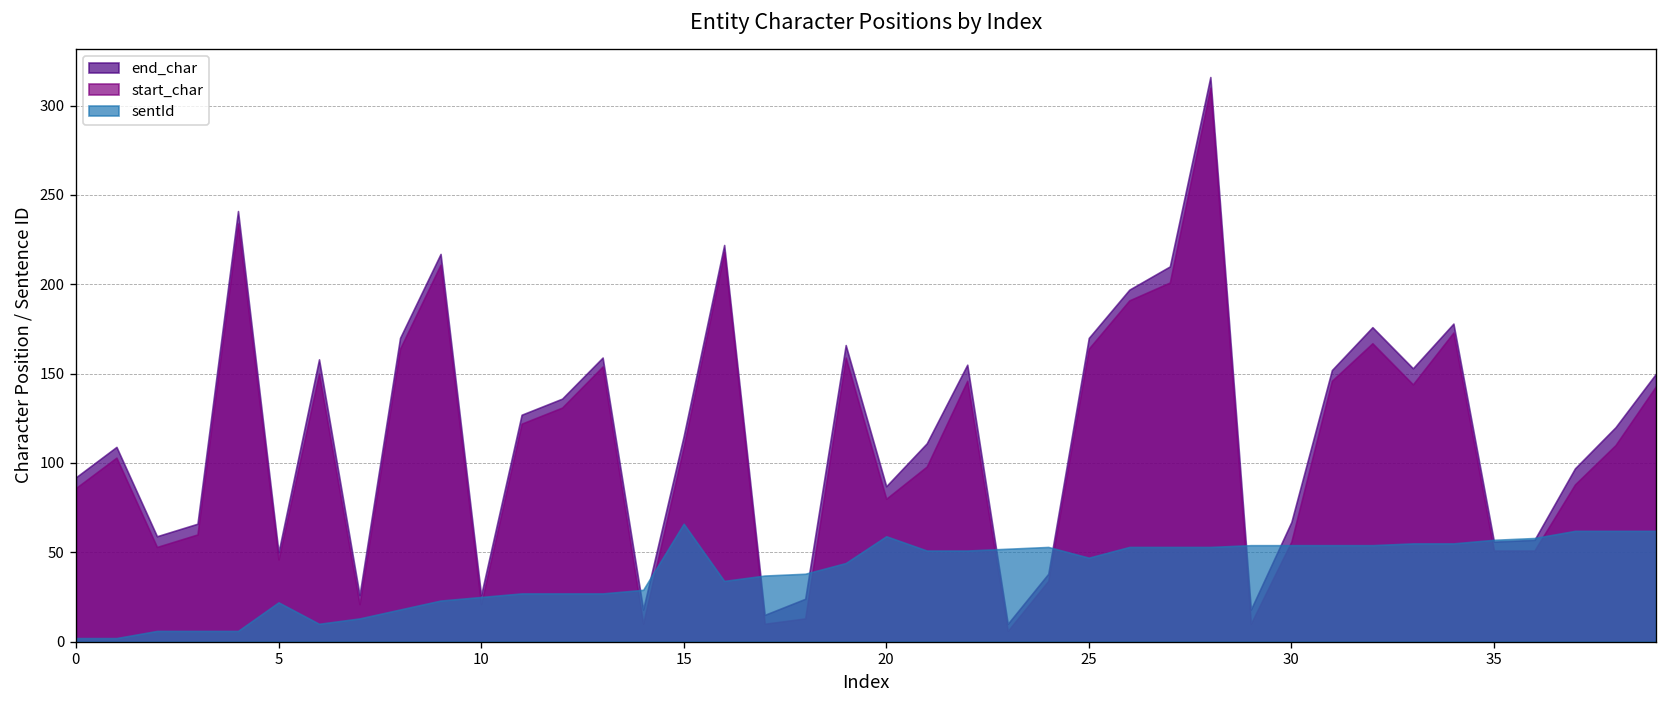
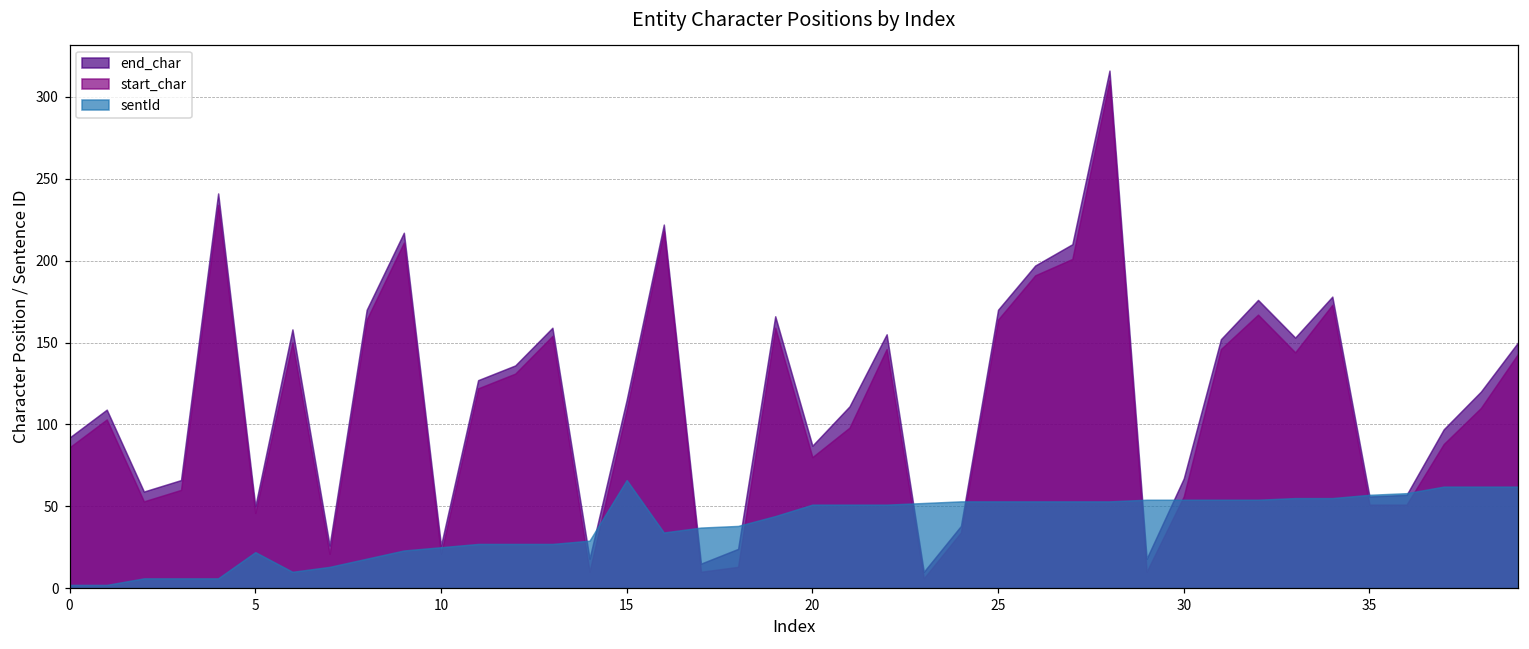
sentId, 20: 59 -> 51
sentId, 25: 47 -> 53
